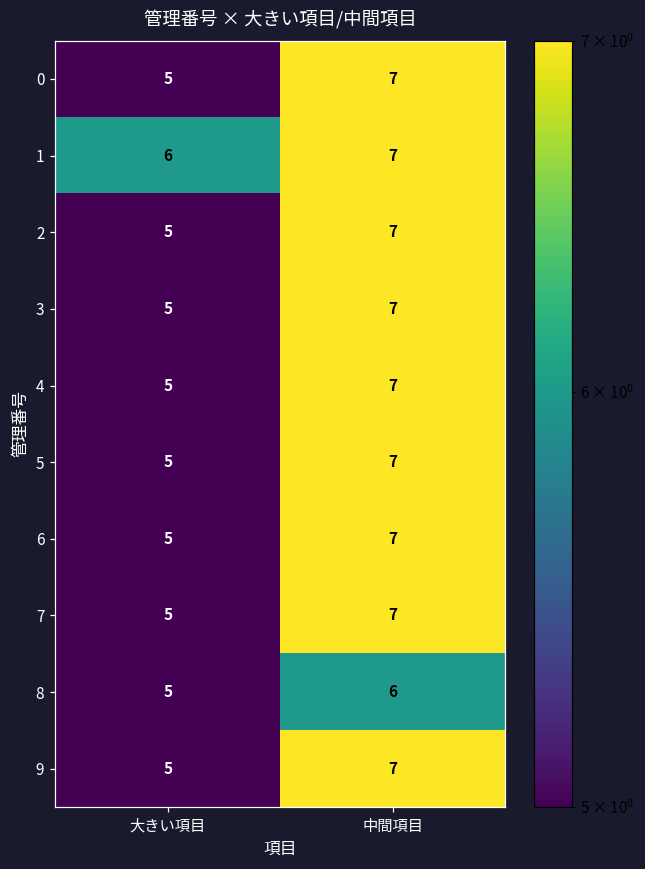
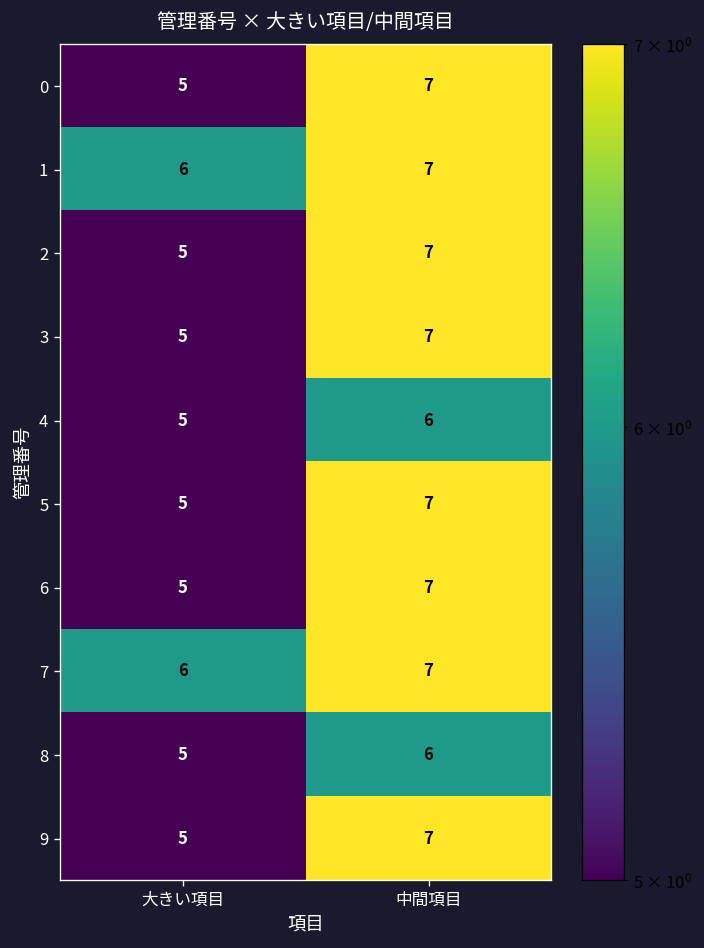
4, 中間項目: 7 -> 6
7, 大きい項目: 5 -> 6
